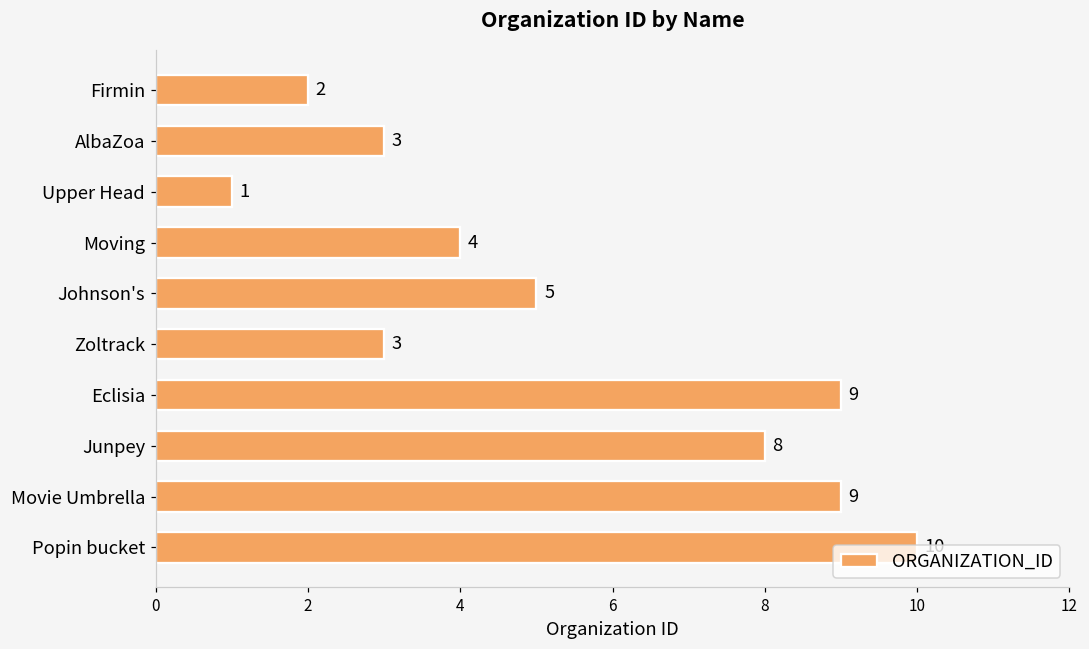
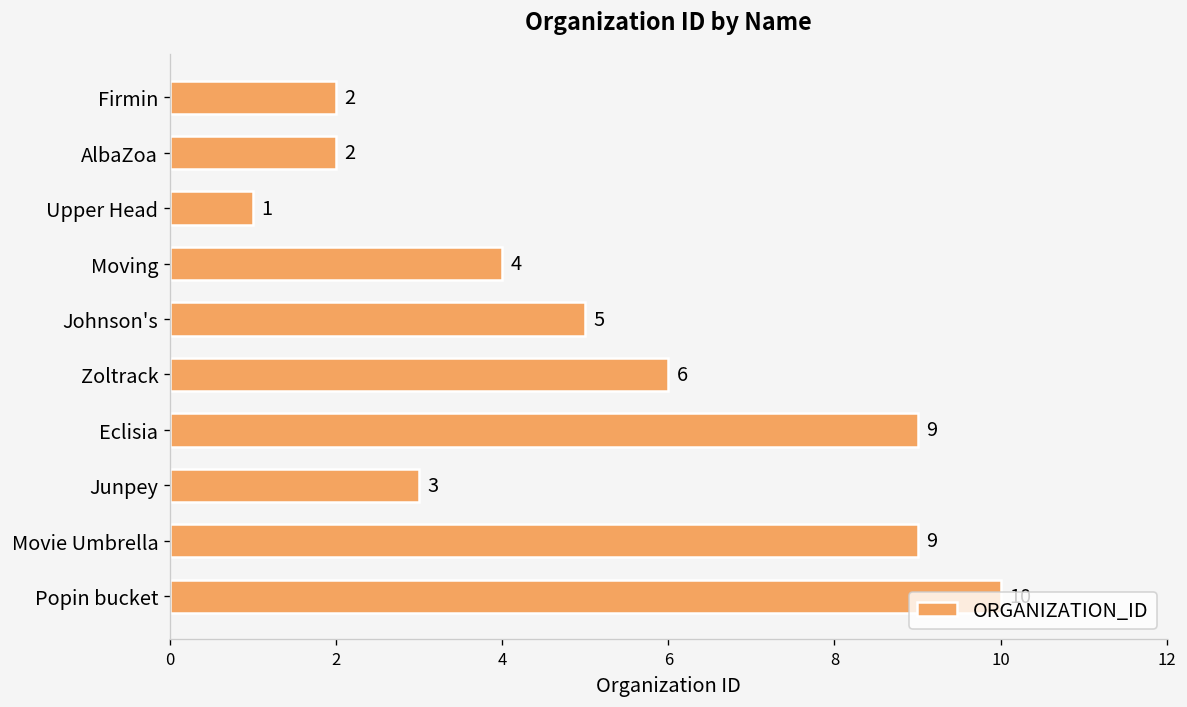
AlbaZoa: 3 -> 2
Zoltrack: 3 -> 6
Junpey: 8 -> 3
